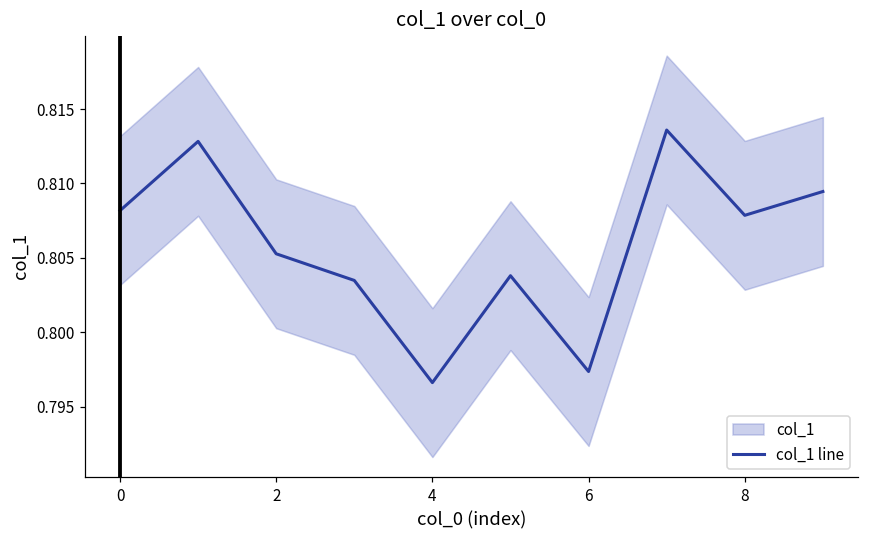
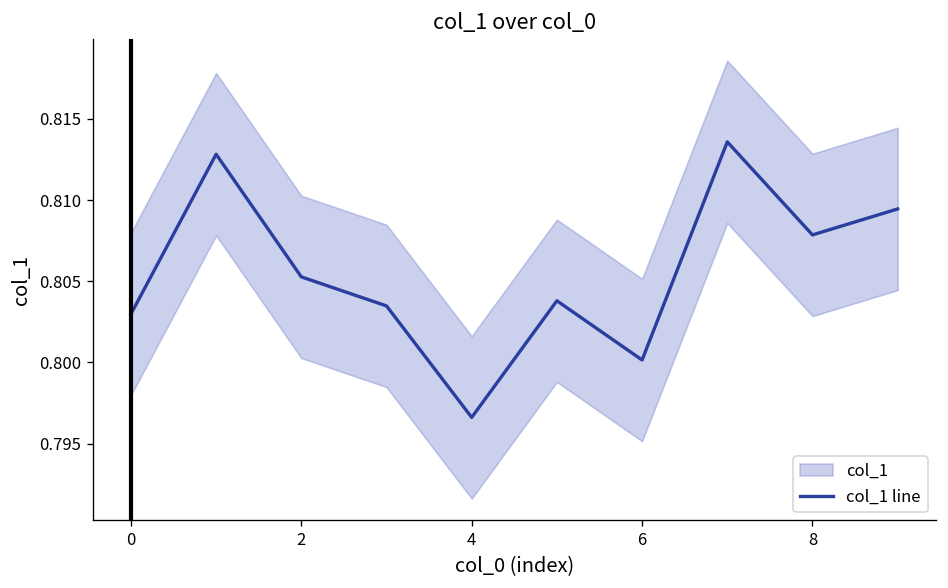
col_1 line, 0: 0.8082 -> 0.8030
col_1 line, 6: 0.7974 -> 0.8001
